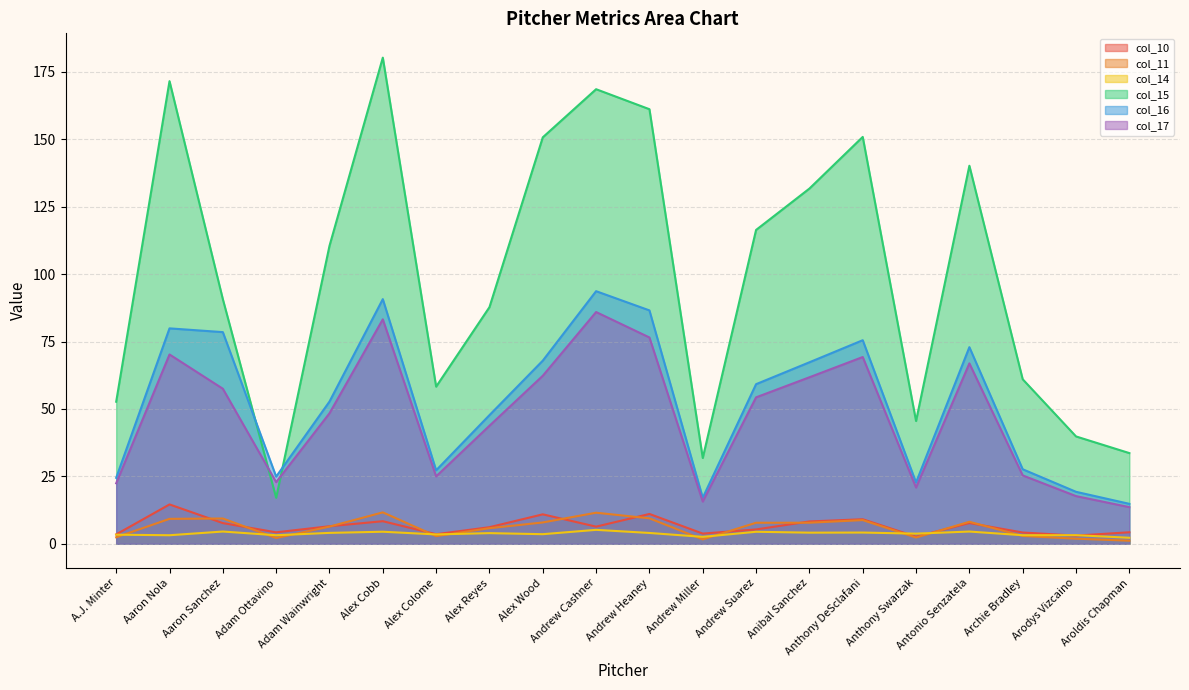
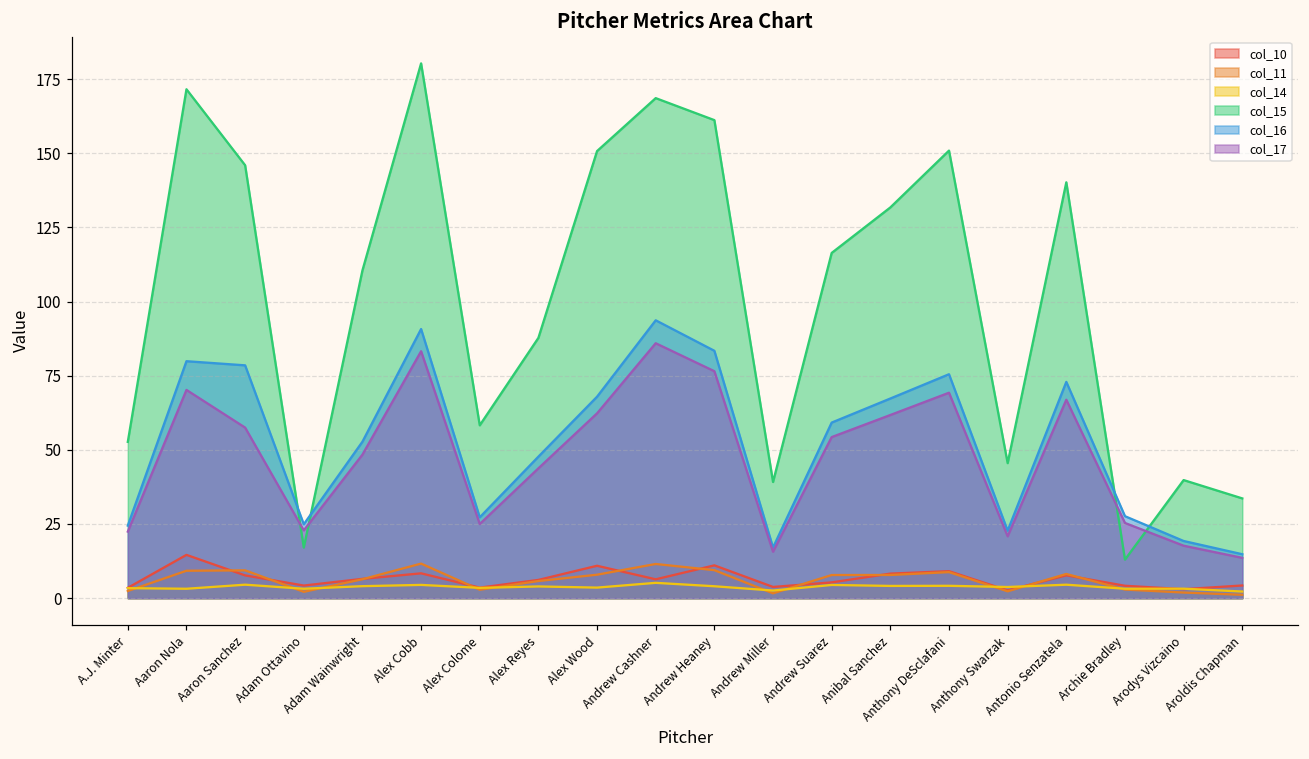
col_15, Aaron Sanchez: 91 -> 146
col_16, Andrew Heaney: 87 -> 83
col_15, Andrew Miller: 32 -> 39
col_15, Archie Bradley: 61 -> 13
